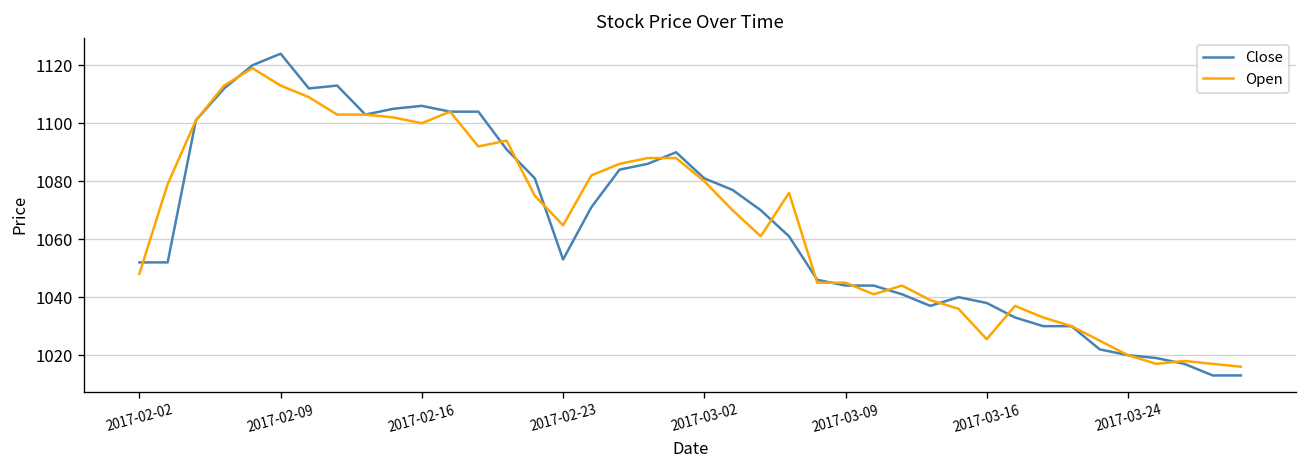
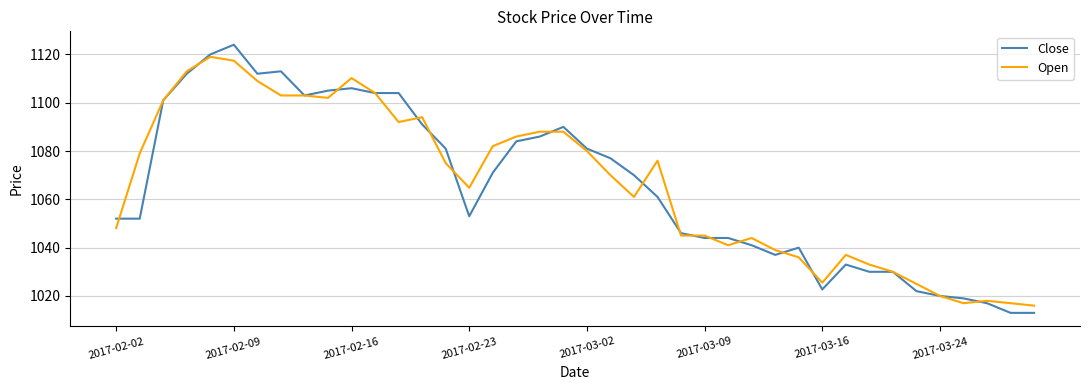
Open, 2017-02-09: 1113 -> 1117
Open, 2017-02-16: 1100 -> 1110
Close, 2017-03-16: 1038 -> 1023
